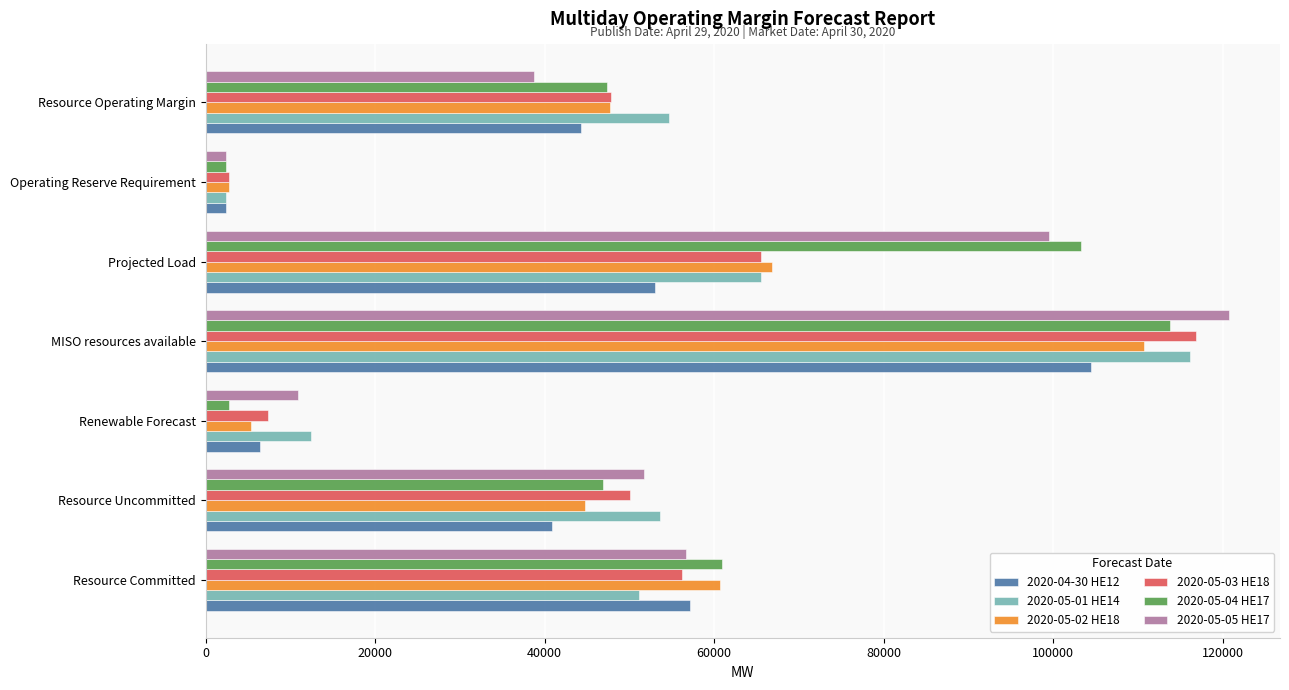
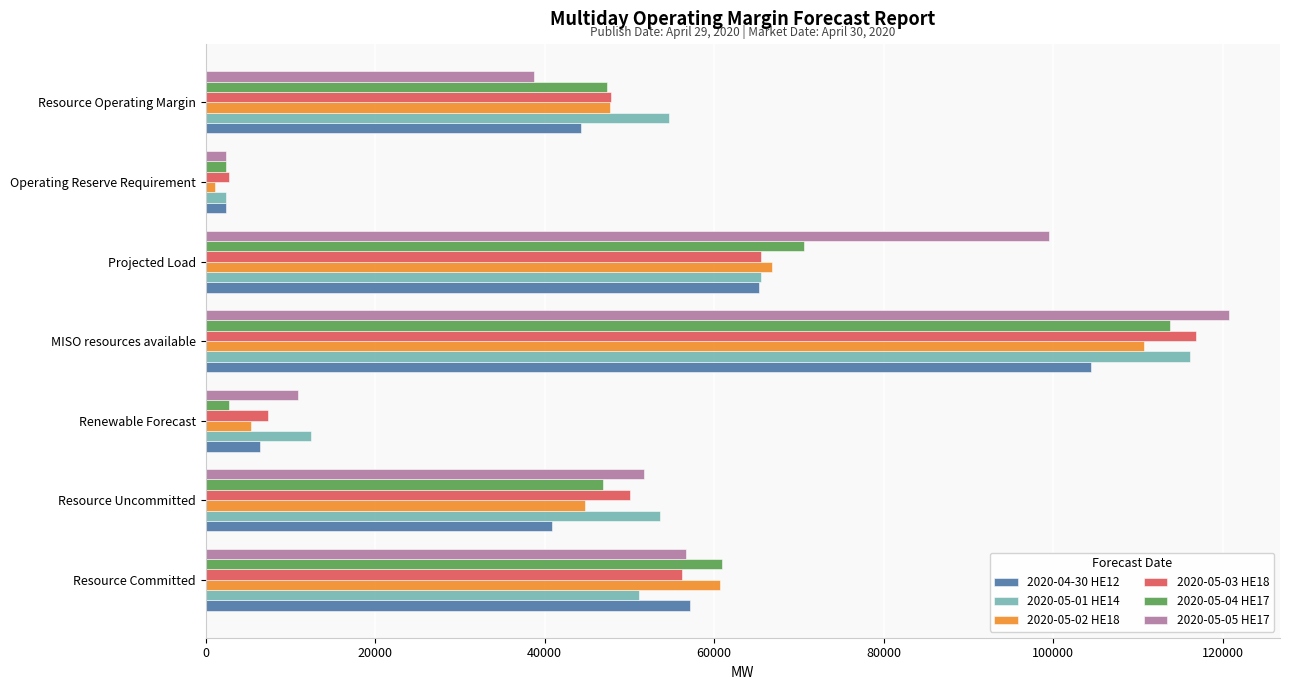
2020-05-02 HE18, Operating Reserve Requirement: 3000 -> 1000
2020-05-04 HE17, Projected Load: 103000 -> 71000
2020-04-30 HE12, Projected Load: 53000 -> 65000
